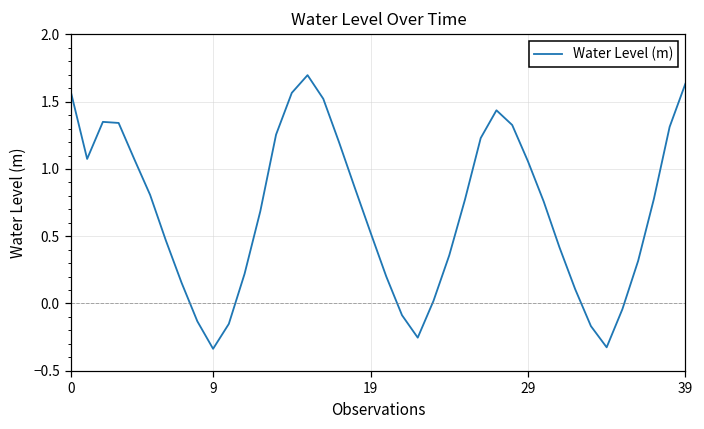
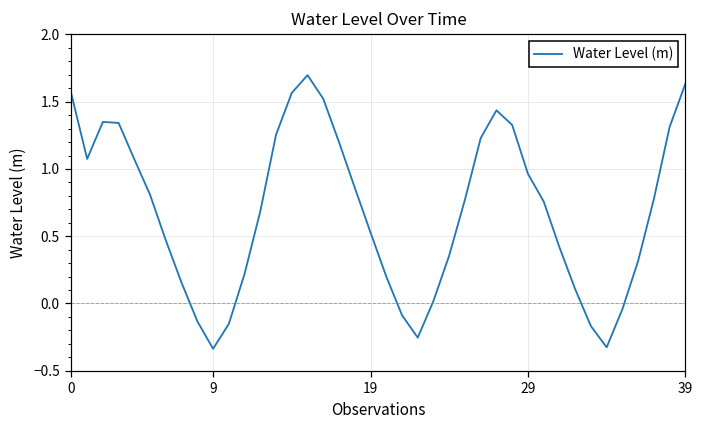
29: 1.06 -> 0.96
